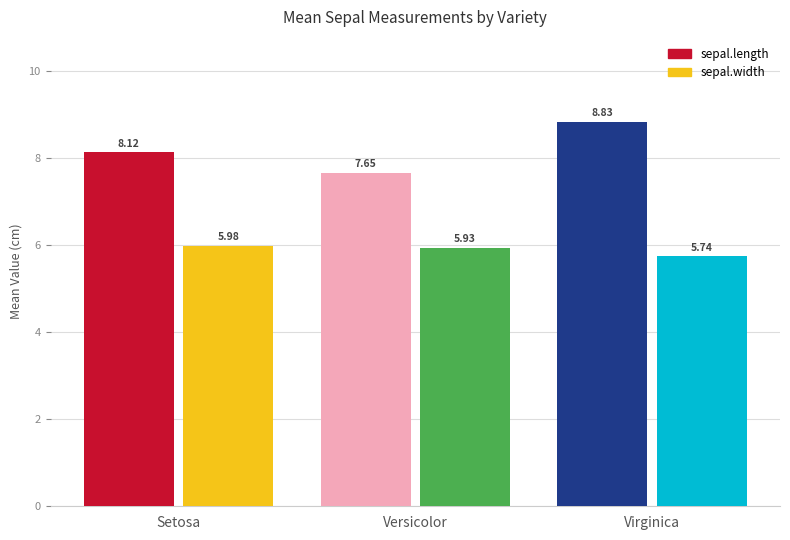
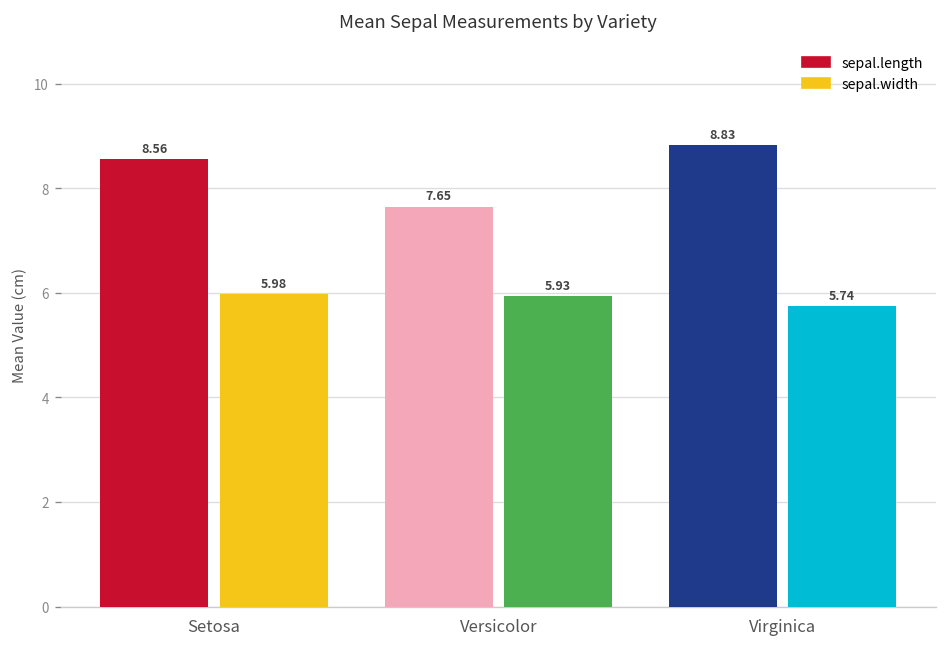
sepal.length, Setosa: 8.12 -> 8.56
